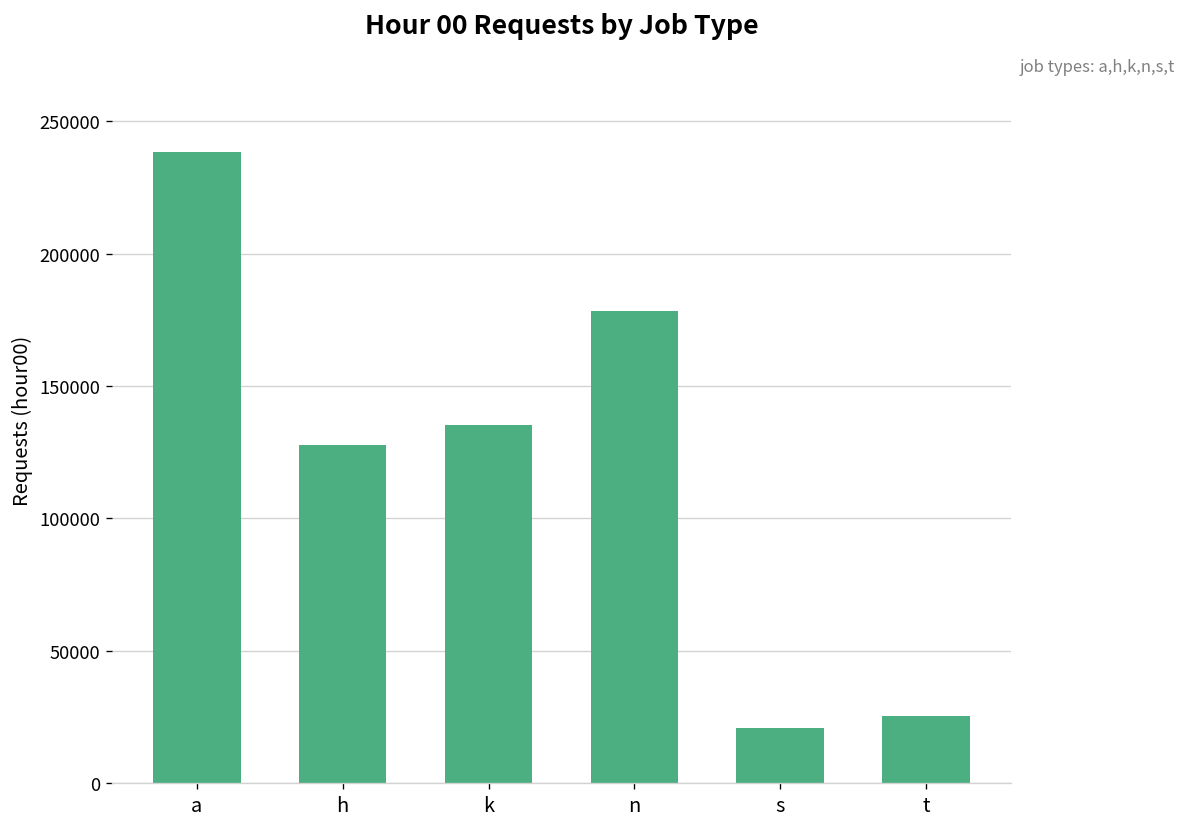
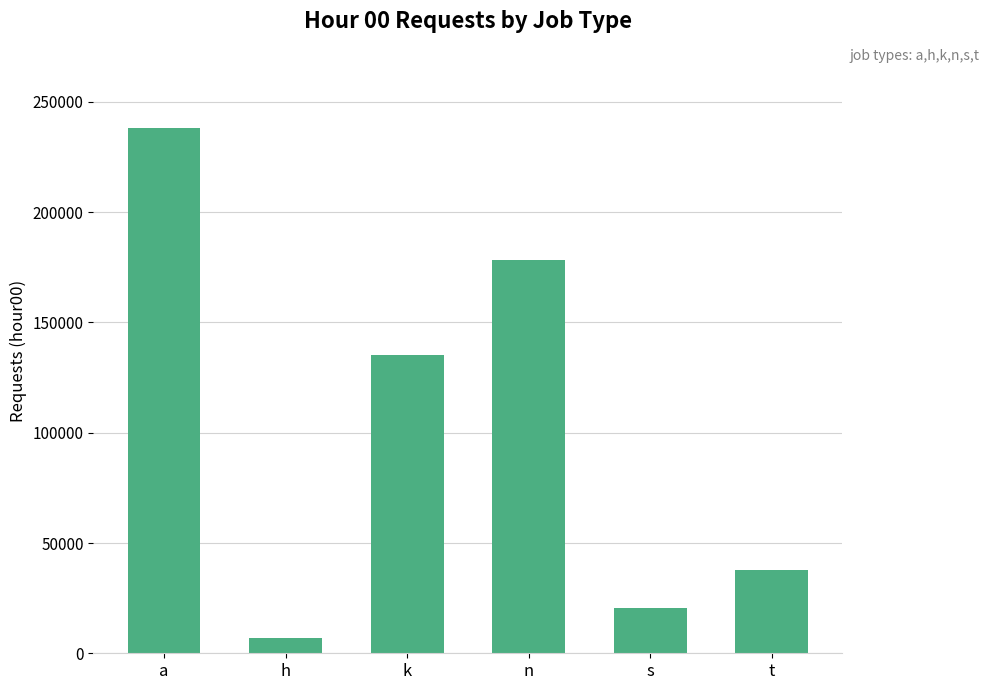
h: 128000 -> 7000
t: 25000 -> 38000
